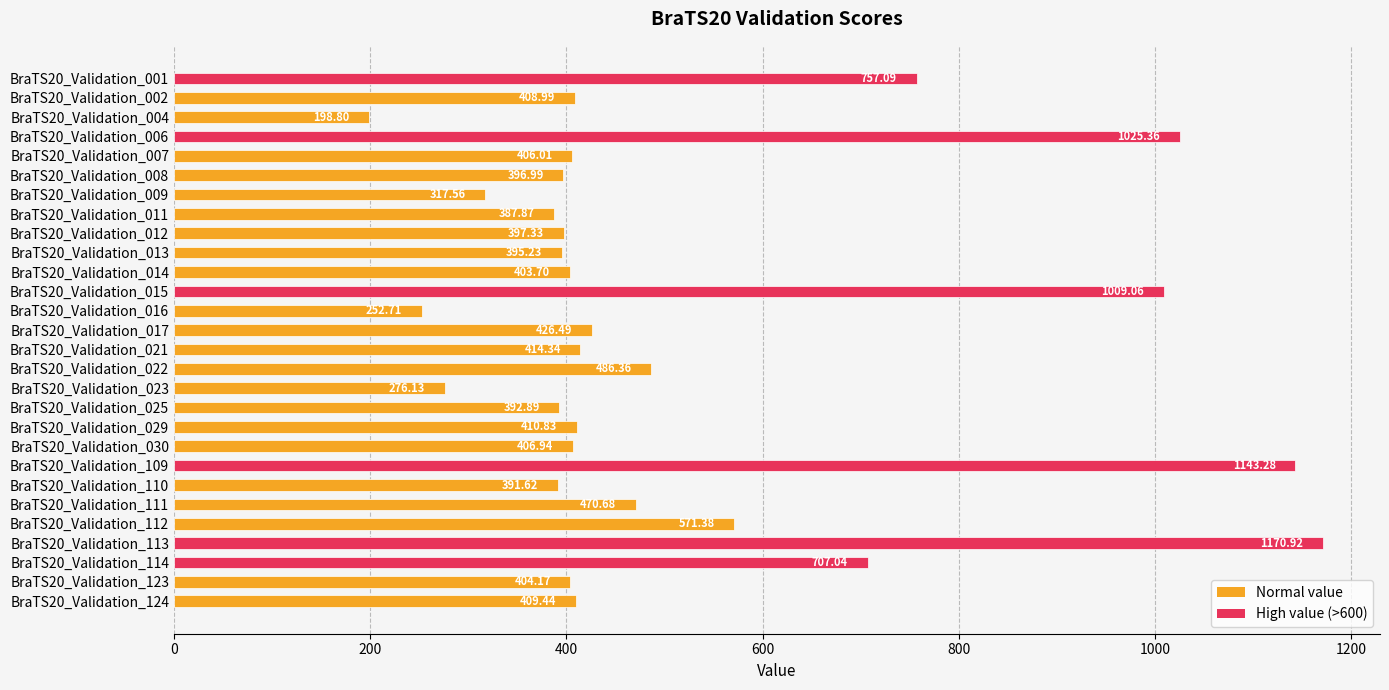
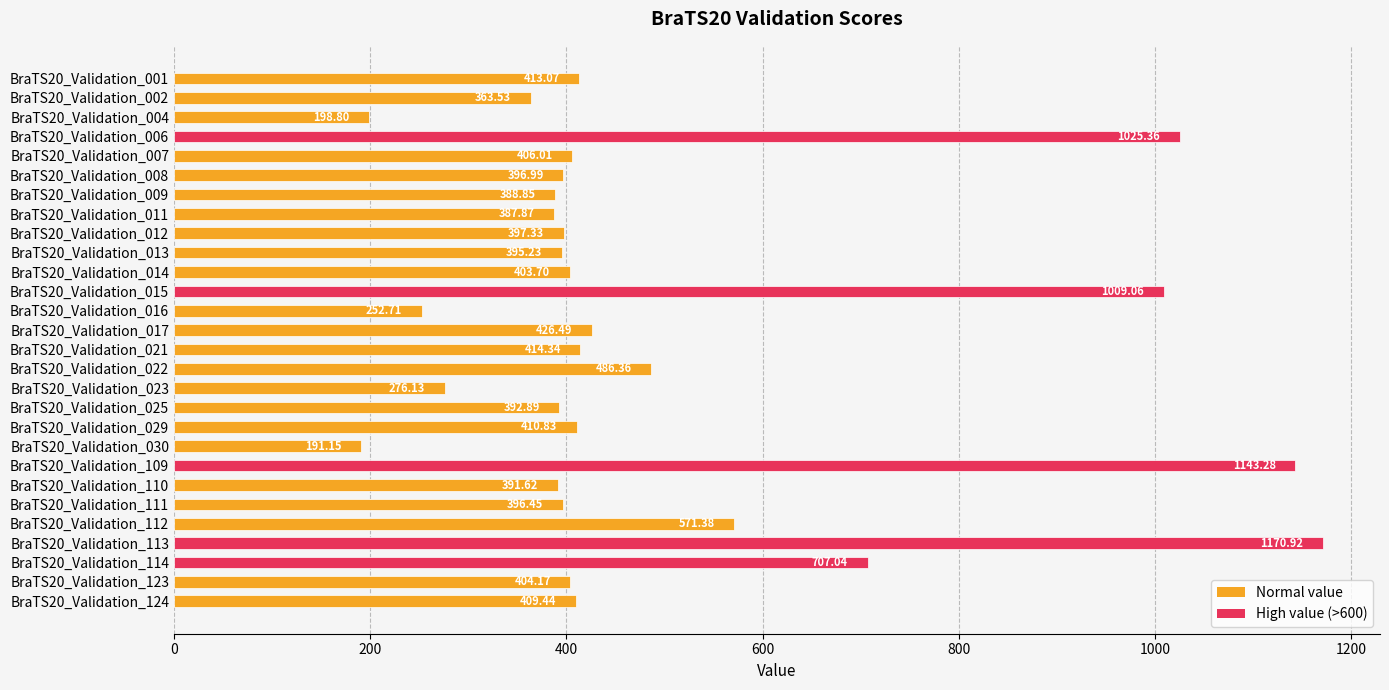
BraTS20_Validation_001: 757.09 -> 413.07
BraTS20_Validation_002: 408.99 -> 363.53
BraTS20_Validation_009: 317.56 -> 388.85
BraTS20_Validation_030: 406.94 -> 191.15
BraTS20_Validation_111: 470.68 -> 396.45
